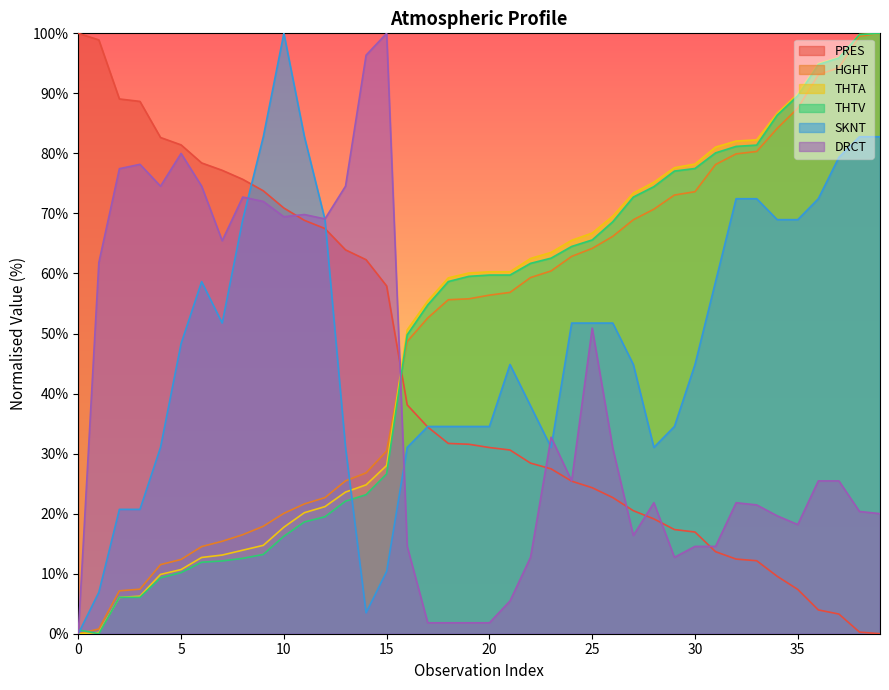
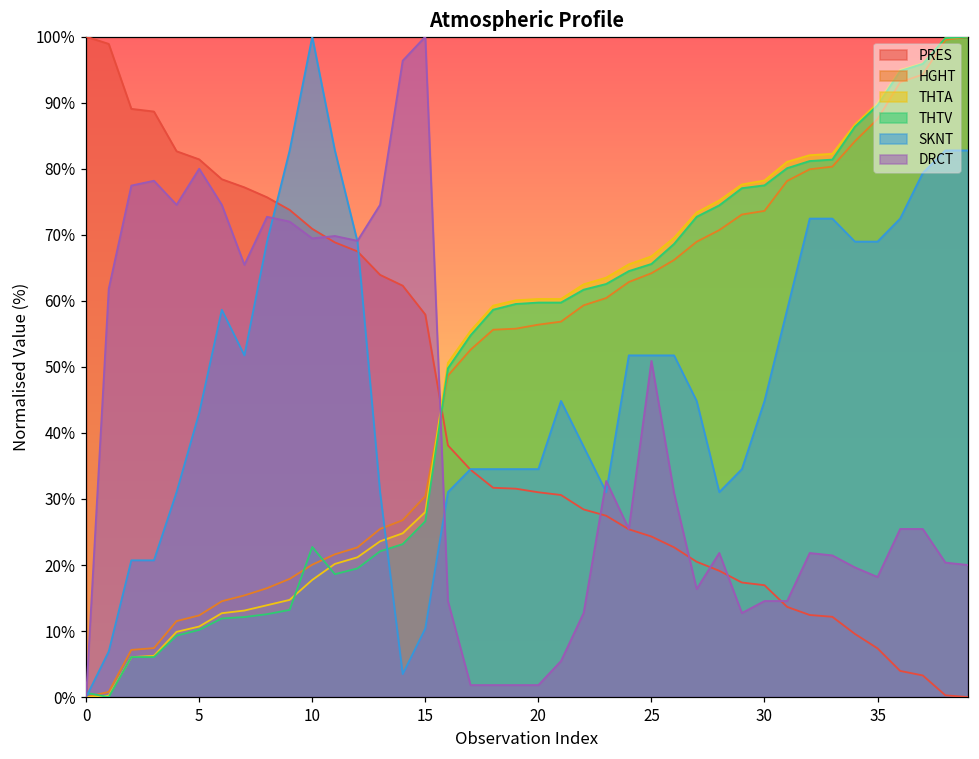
SKNT, 5: 48% -> 43%
THTV, 10: 16% -> 23%
